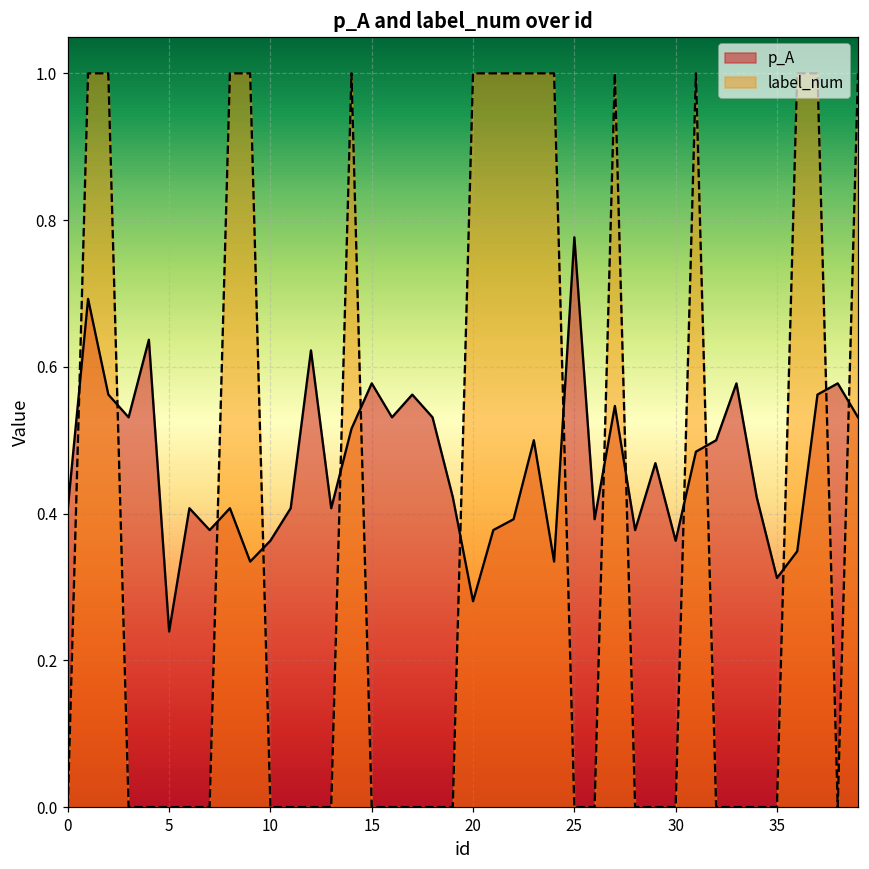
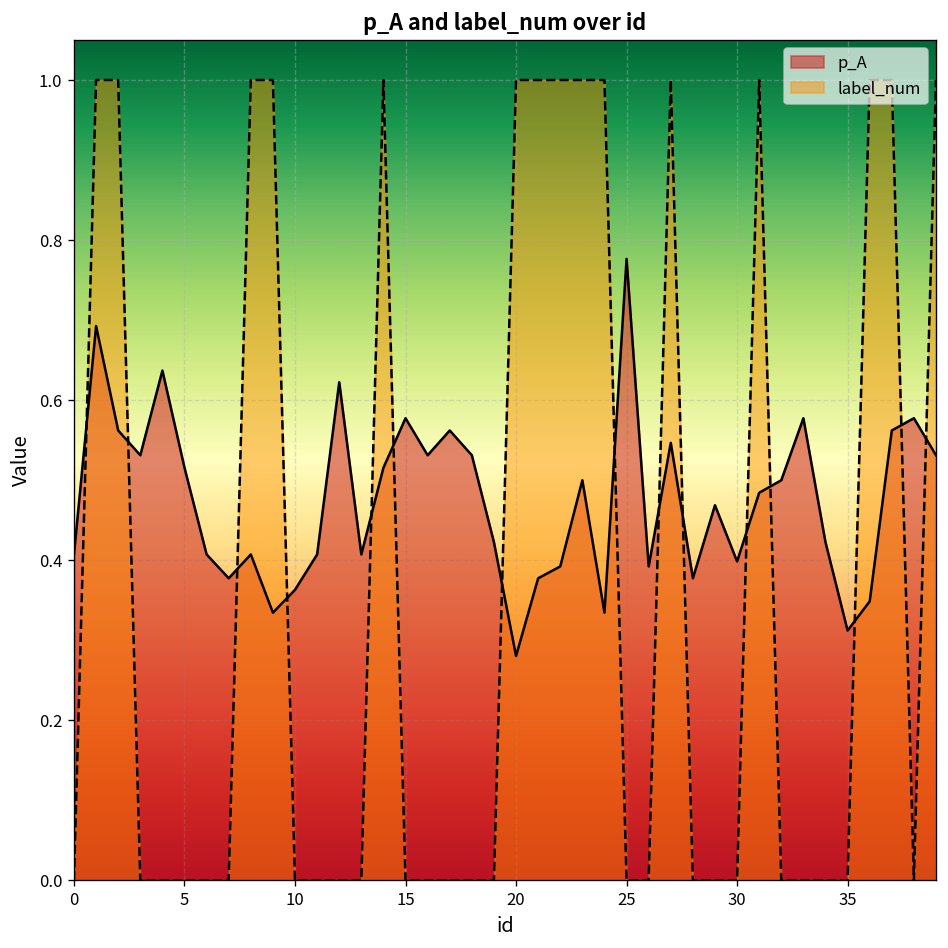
p_A, 5: 0.24 -> 0.52
p_A, 30: 0.36 -> 0.40
